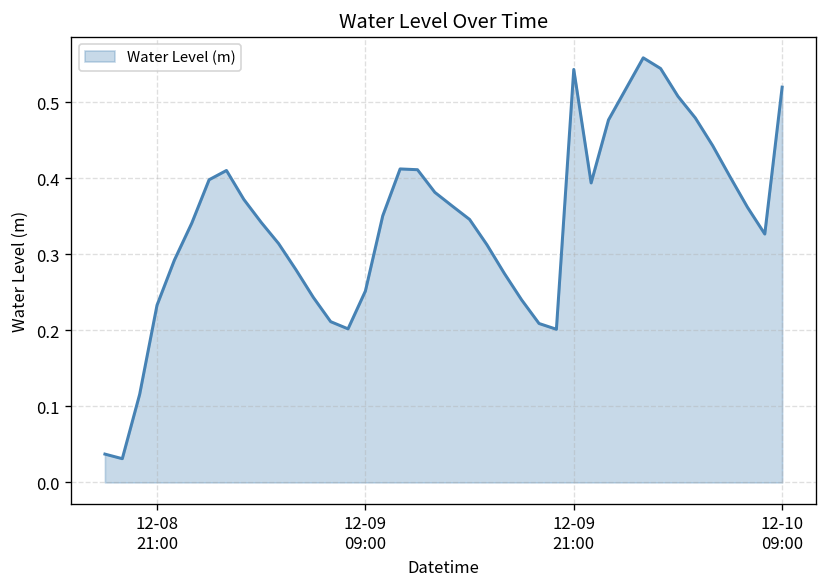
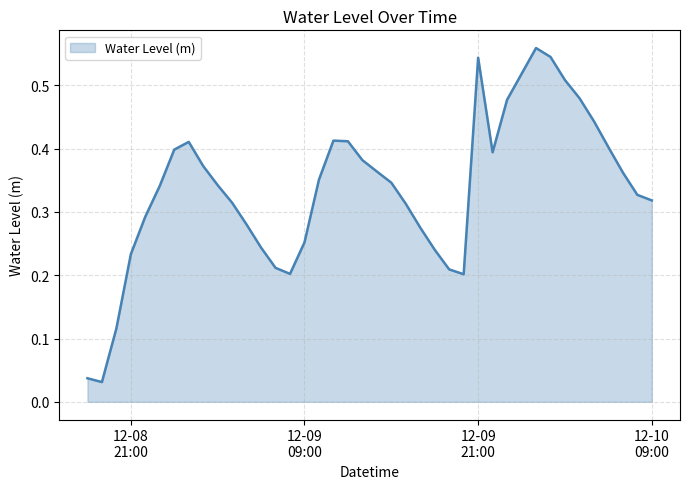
12-10 09:00: 0.52 -> 0.32
